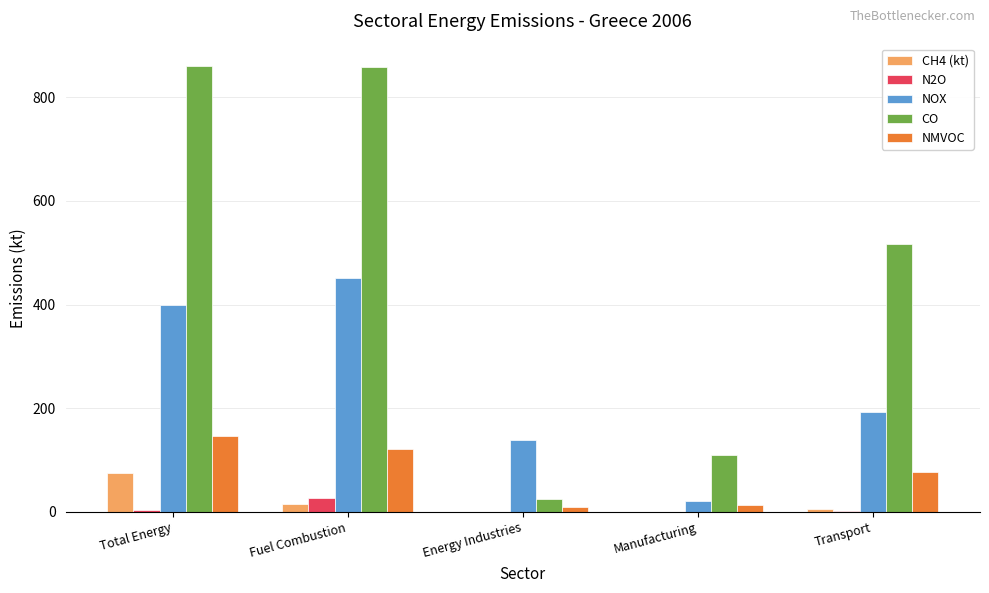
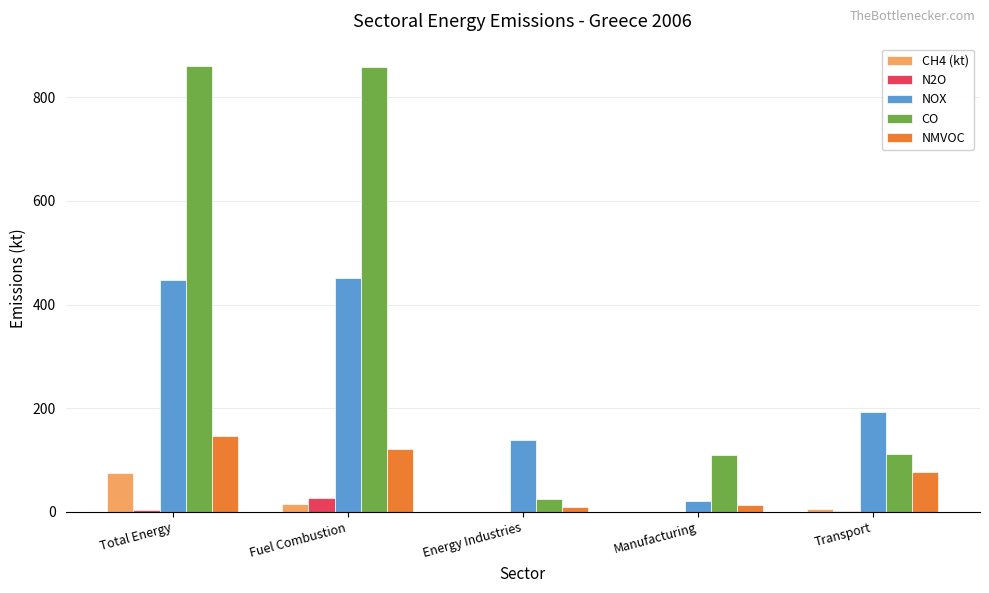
NOX, Total Energy: 400 -> 450
CO, Transport: 520 -> 110
